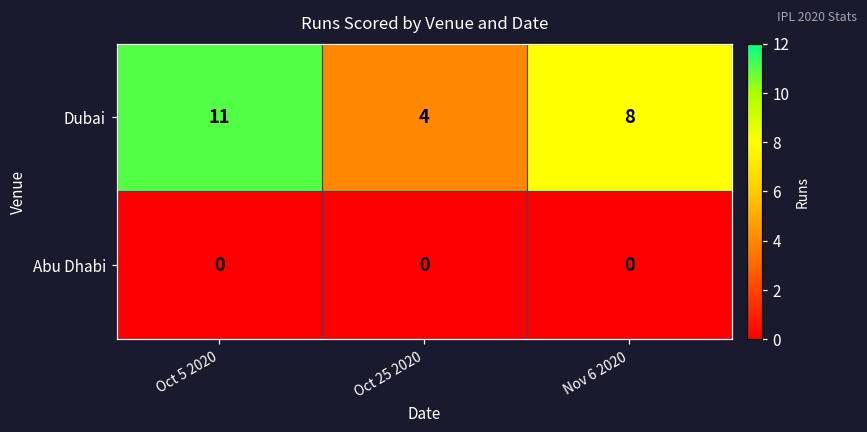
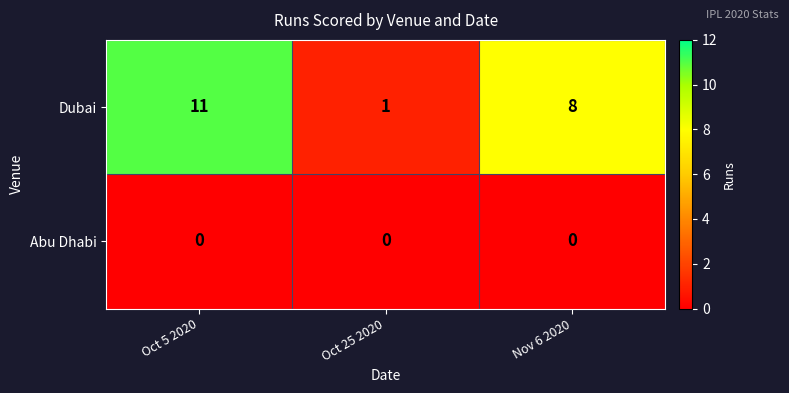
Dubai, Oct 25 2020: 4 -> 1
